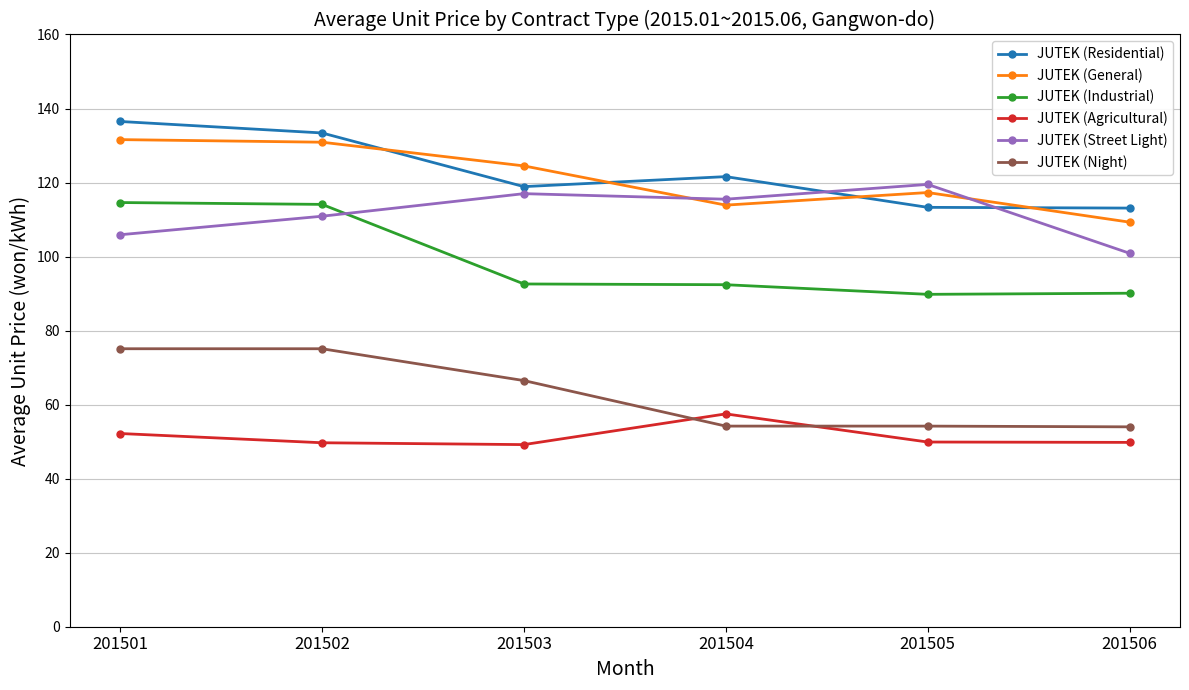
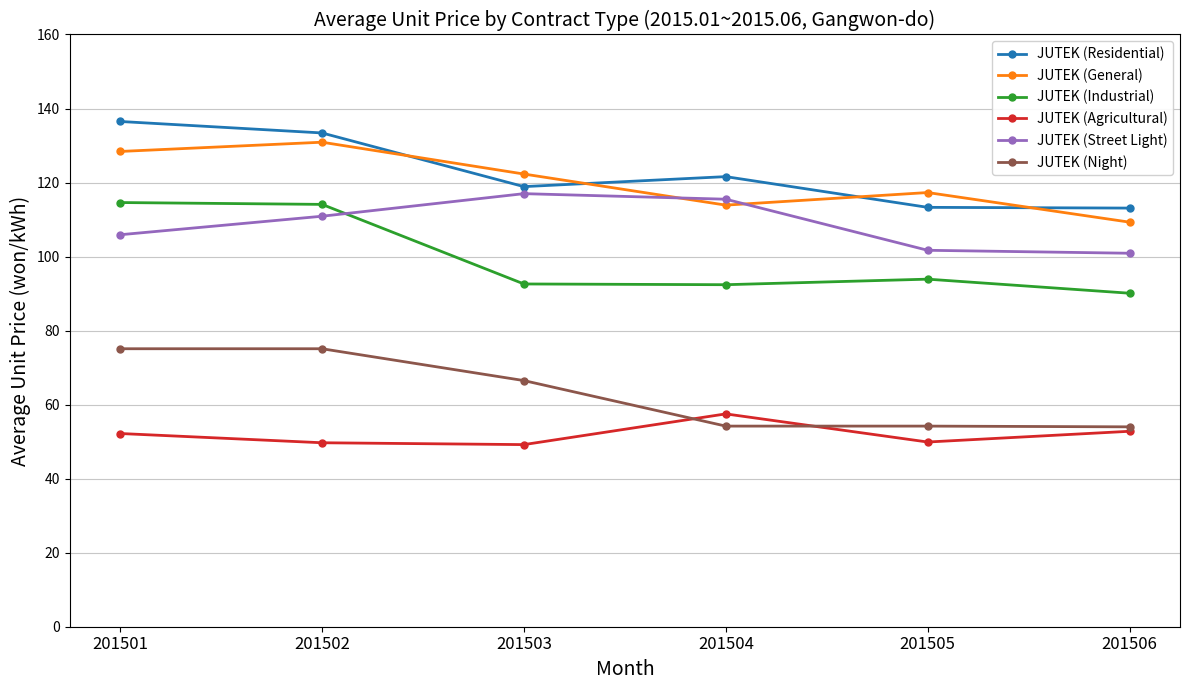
JUTEK (General), 201501: 132 -> 128
JUTEK (General), 201503: 125 -> 122
JUTEK (Industrial), 201505: 90 -> 94
JUTEK (Street Light), 201505: 120 -> 102
JUTEK (Agricultural), 201506: 50 -> 53
